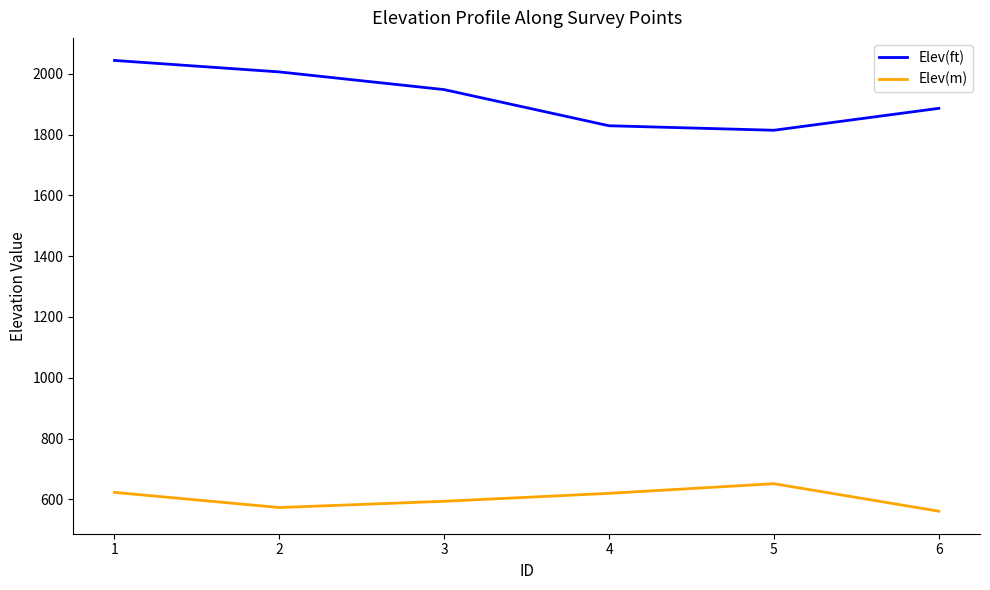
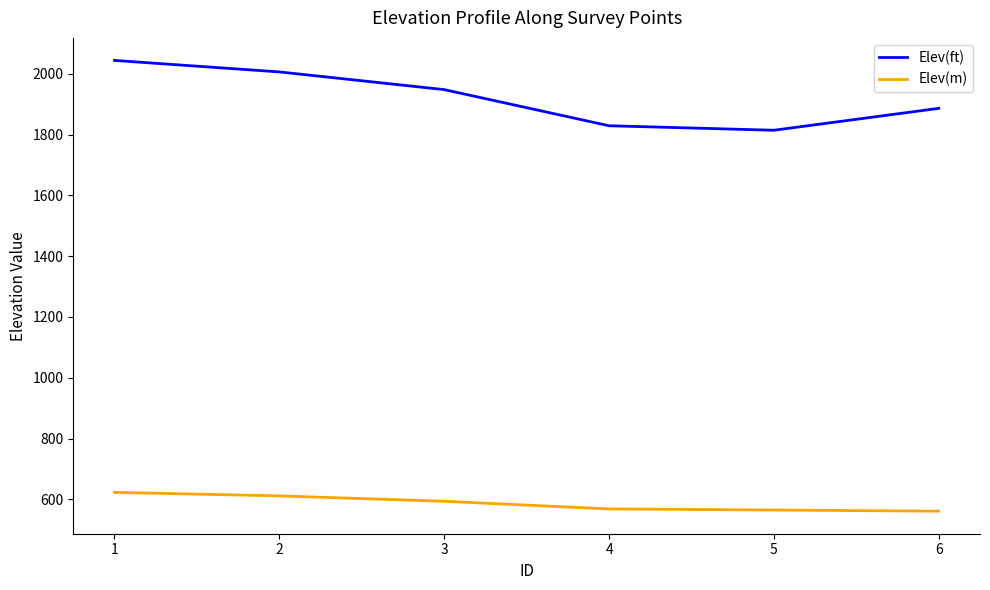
Elev(m), 2: 570 -> 610
Elev(m), 4: 620 -> 570
Elev(m), 5: 650 -> 560
